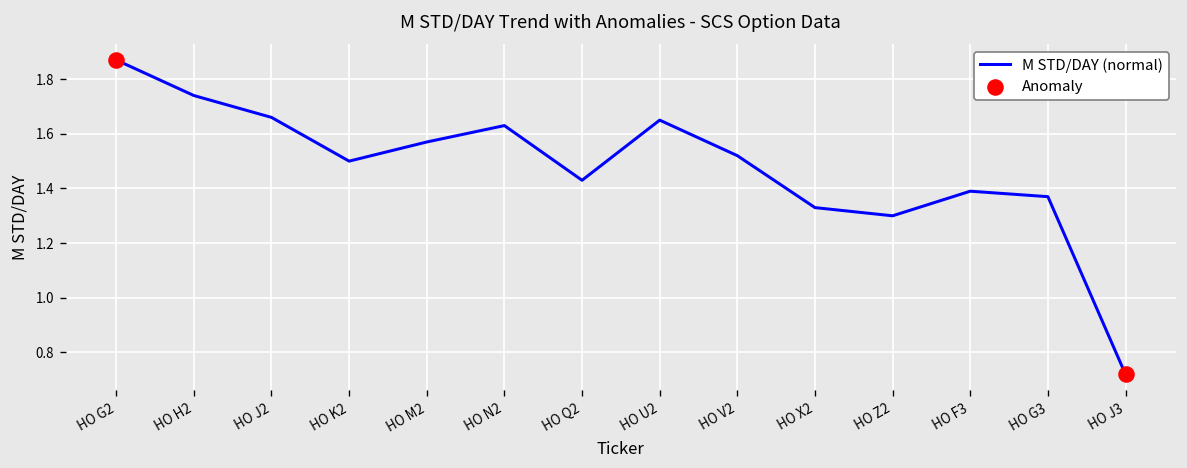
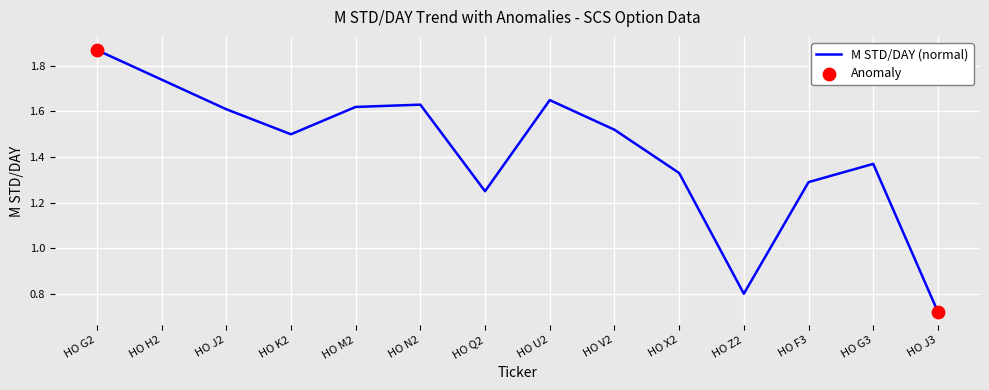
M STD/DAY (normal), HO J2: 1.66 -> 1.61
M STD/DAY (normal), HO M2: 1.57 -> 1.62
M STD/DAY (normal), HO Q2: 1.43 -> 1.25
M STD/DAY (normal), HO Z2: 1.3 -> 0.8
M STD/DAY (normal), HO F3: 1.39 -> 1.29
